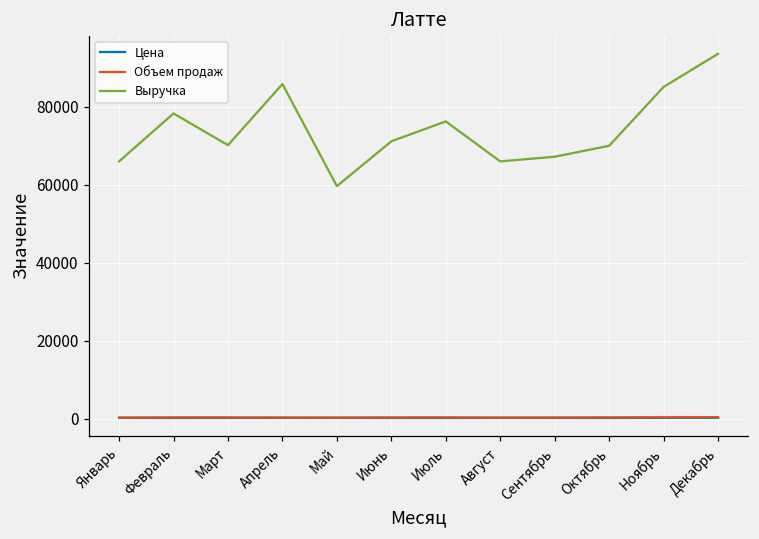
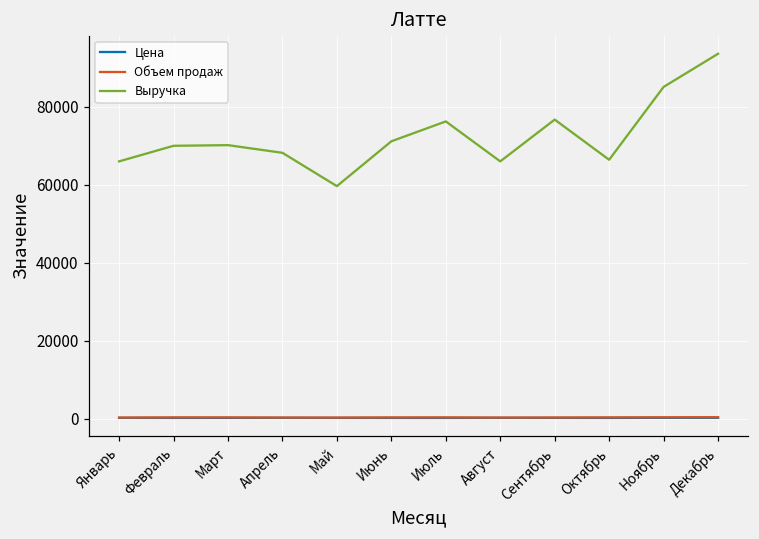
Выручка, Февраль: 78000 -> 70000
Выручка, Апрель: 86000 -> 68000
Выручка, Сентябрь: 67000 -> 77000
Выручка, Октябрь: 70000 -> 66000
